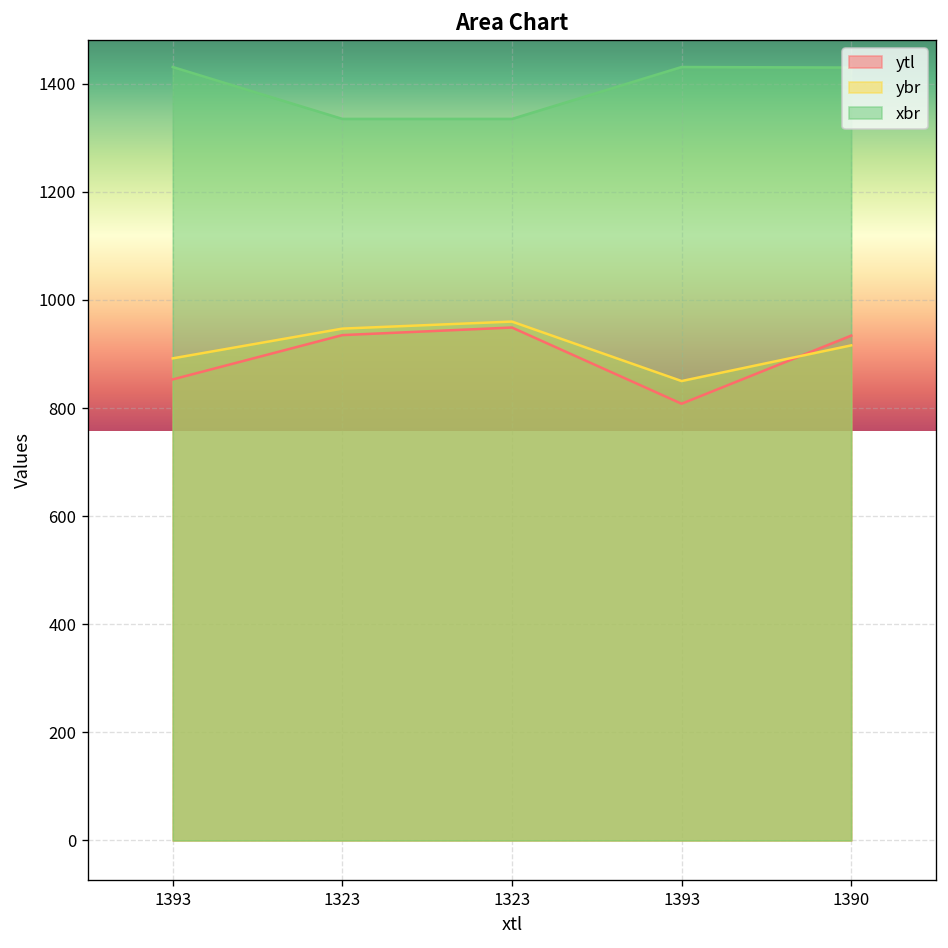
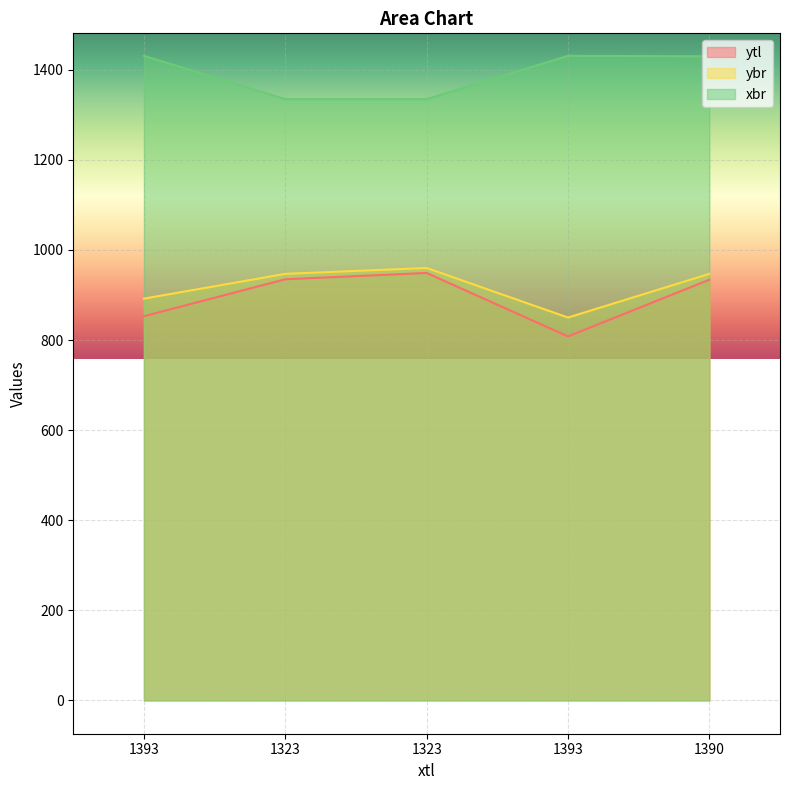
ybr, 1390: 920 -> 950
